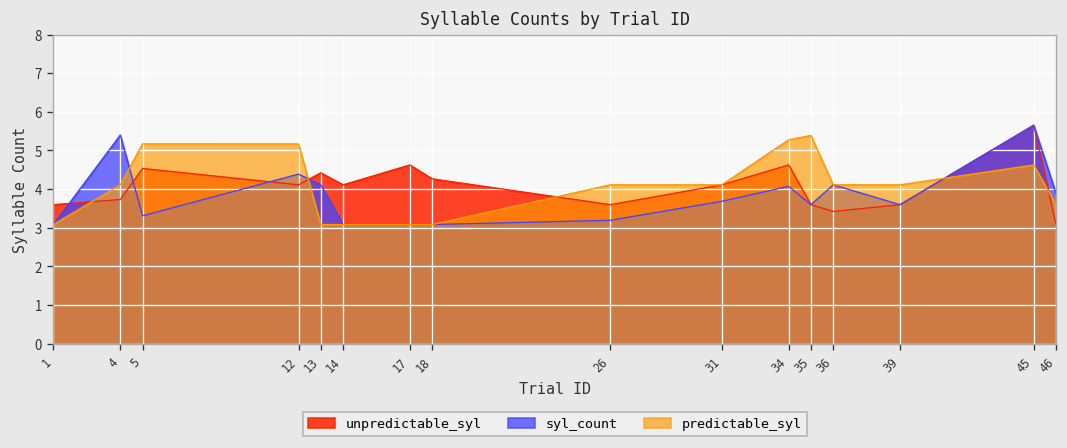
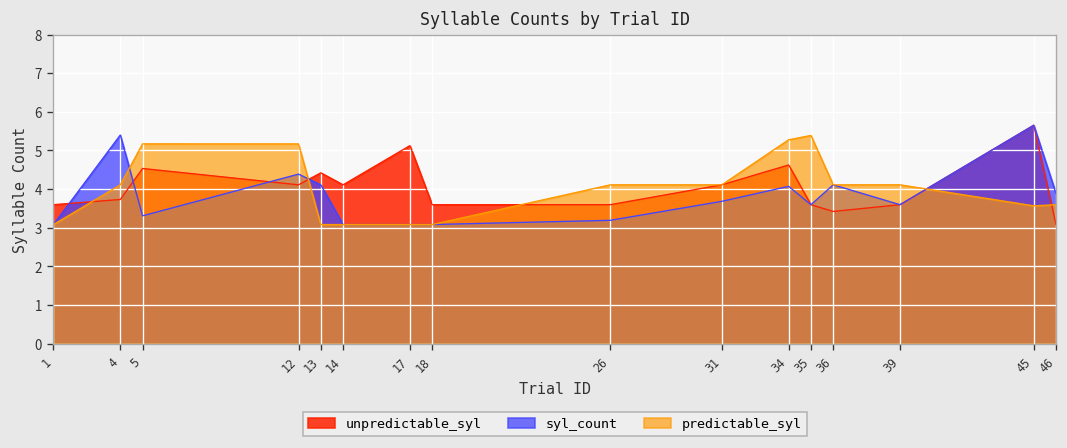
unpredictable_syl, 17: 4.6 -> 5.1
unpredictable_syl, 18: 4.3 -> 3.6
predictable_syl, 45: 4.6 -> 3.6
